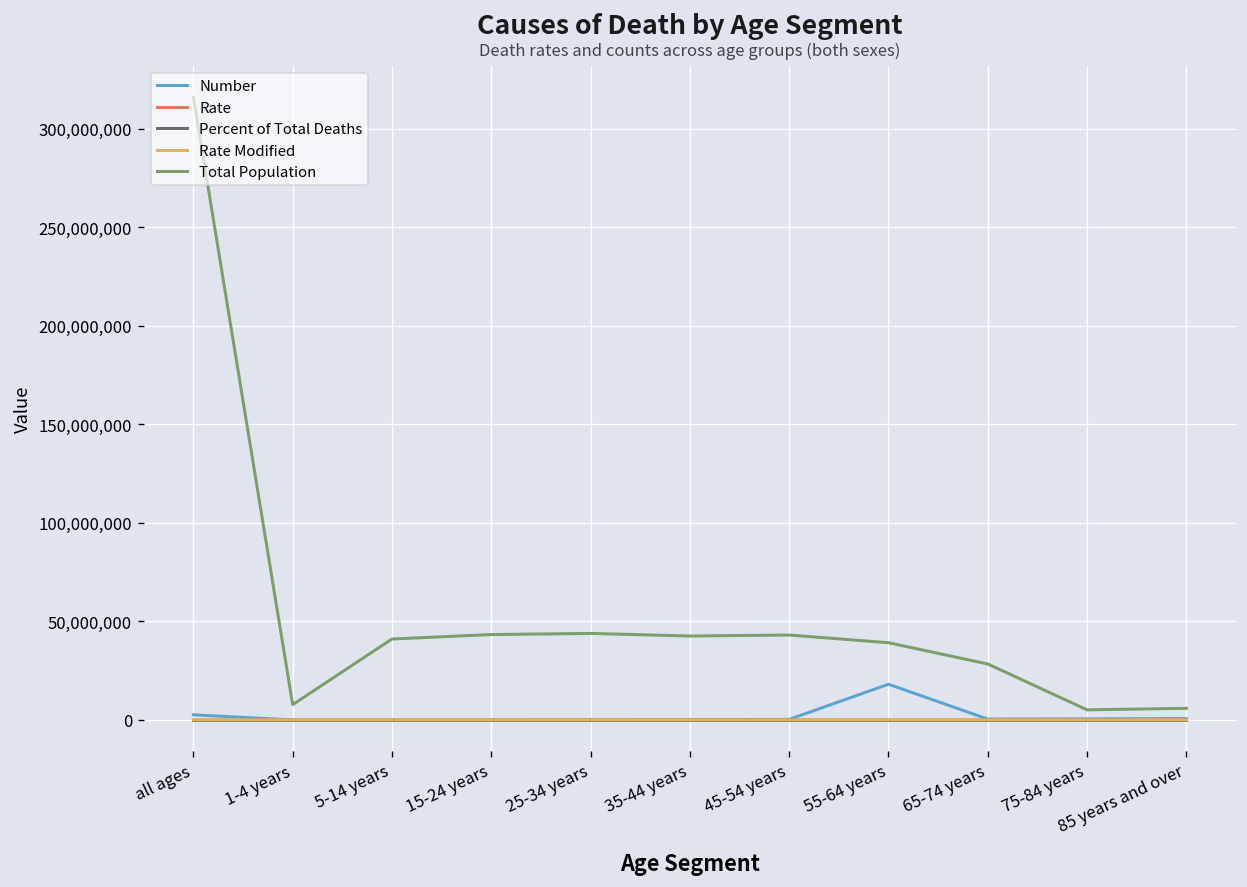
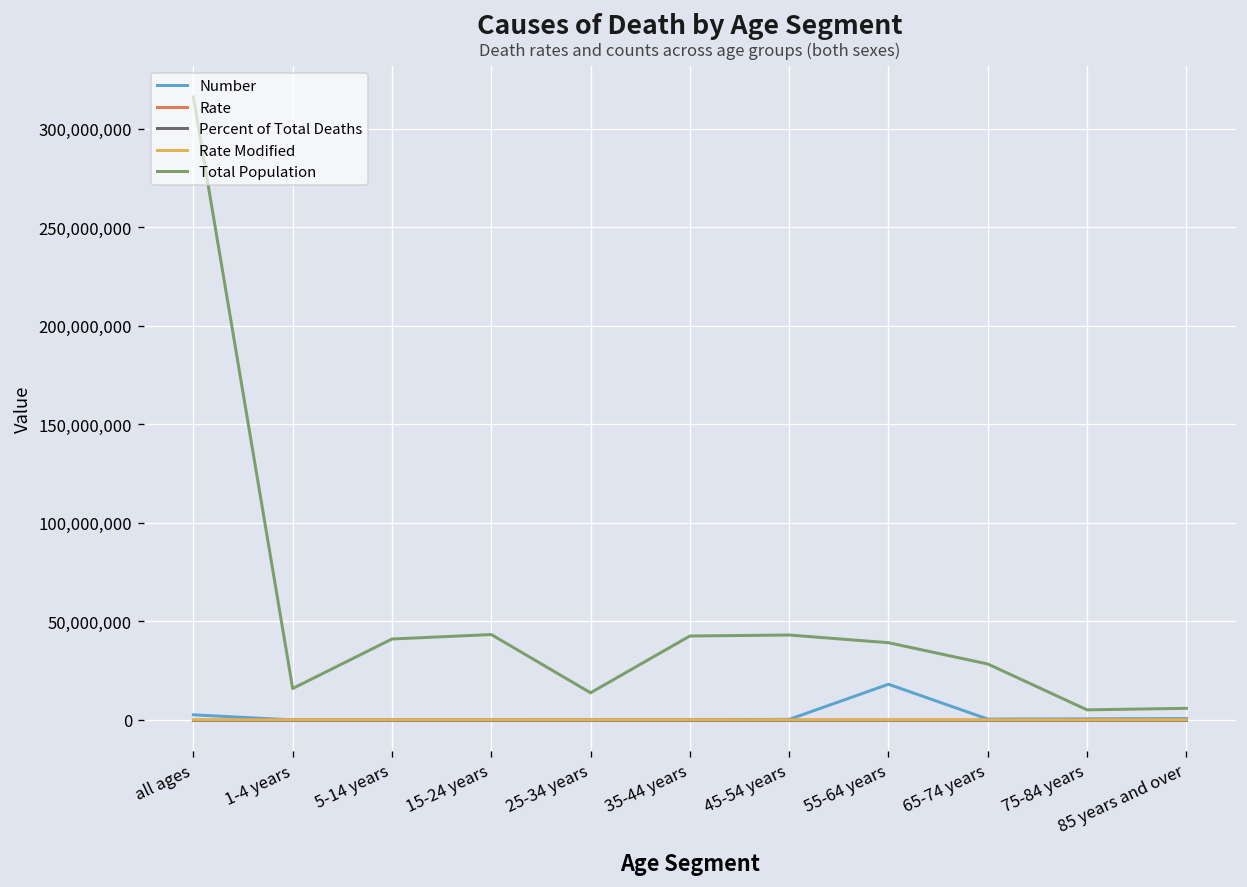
Total Population, 1-4 years: 8,000,000 -> 16,000,000
Total Population, 25-34 years: 44,000,000 -> 14,000,000
